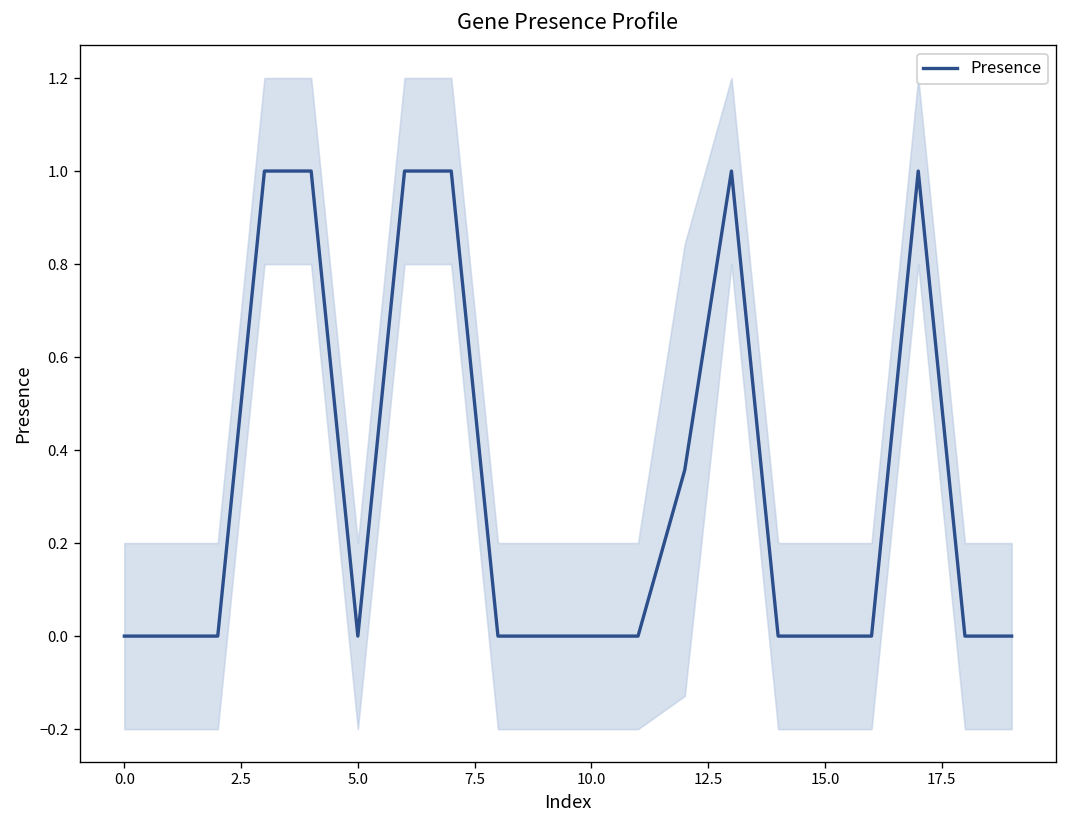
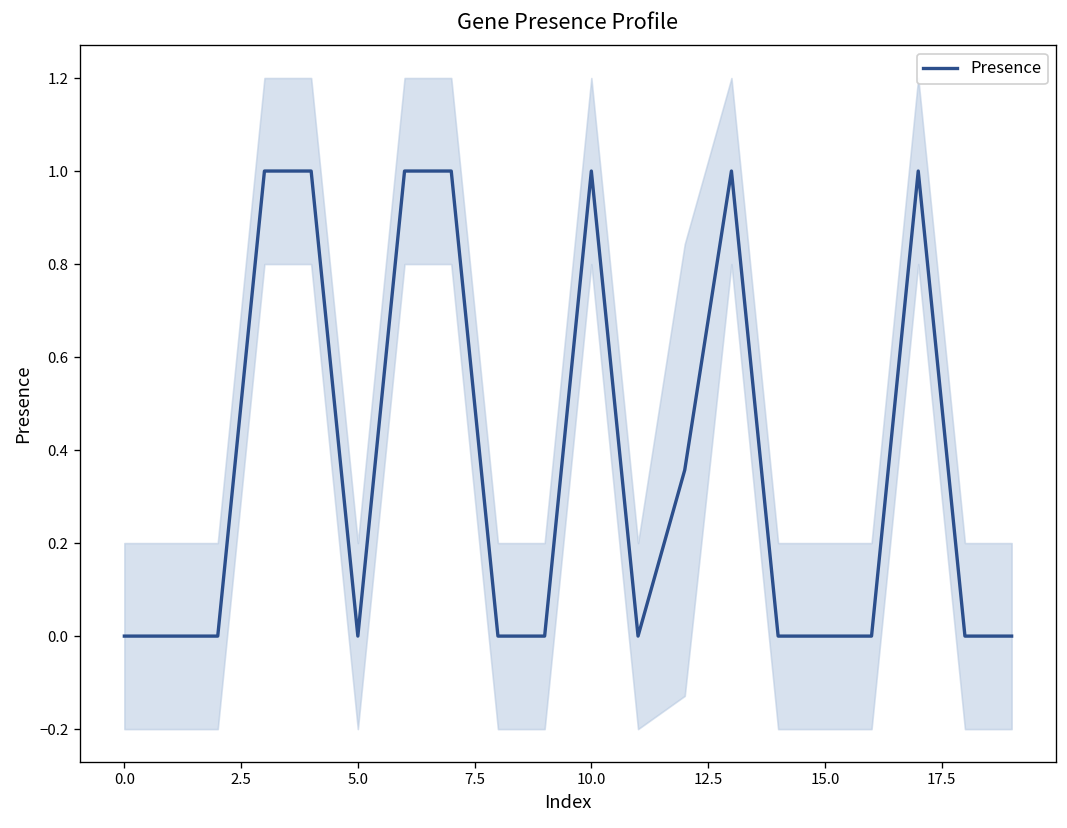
Presence, 10.0: 0 -> 1
